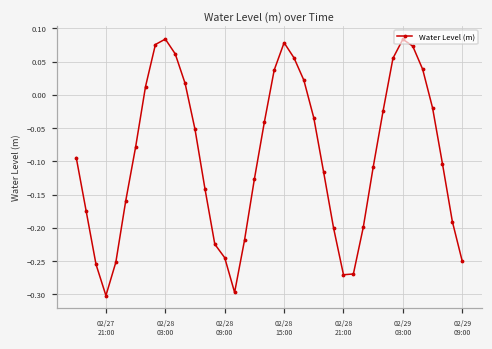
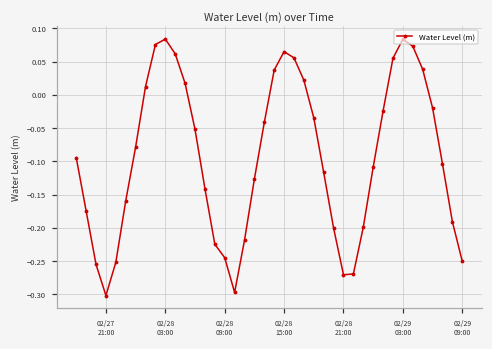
02/28 15:00: 0.08 -> 0.07
